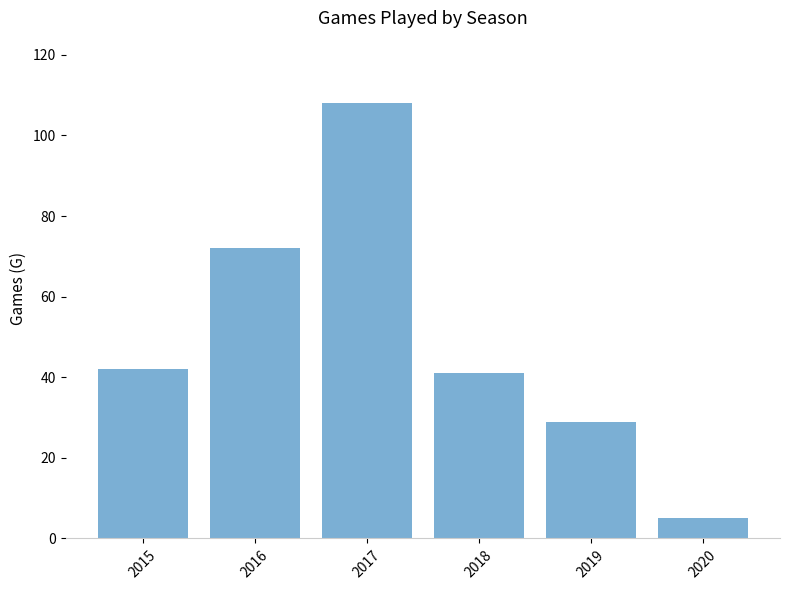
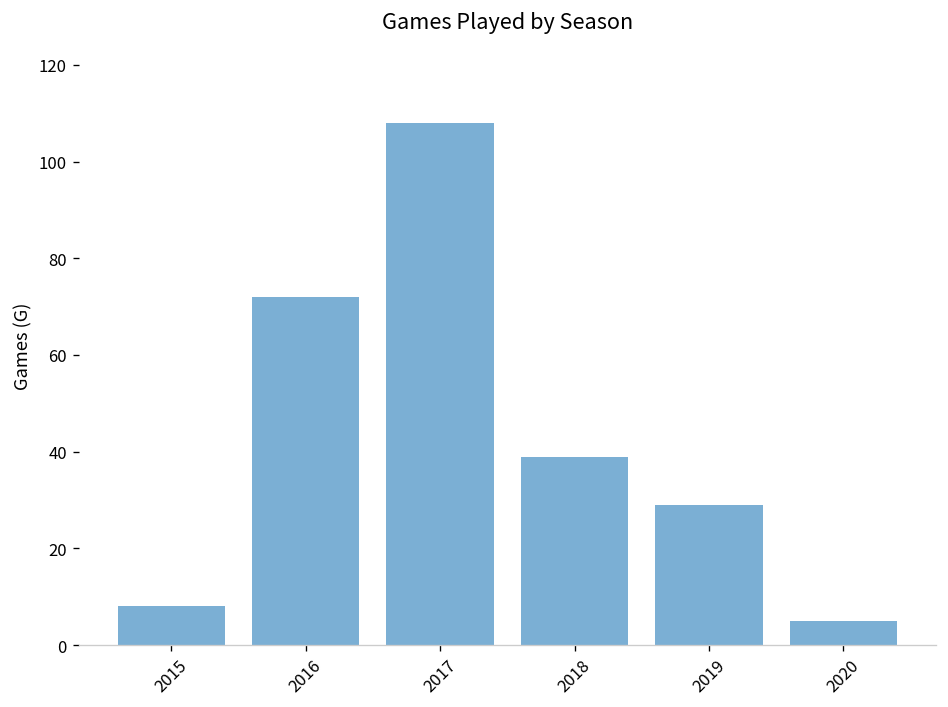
2015: 42 -> 8
2018: 41 -> 39
